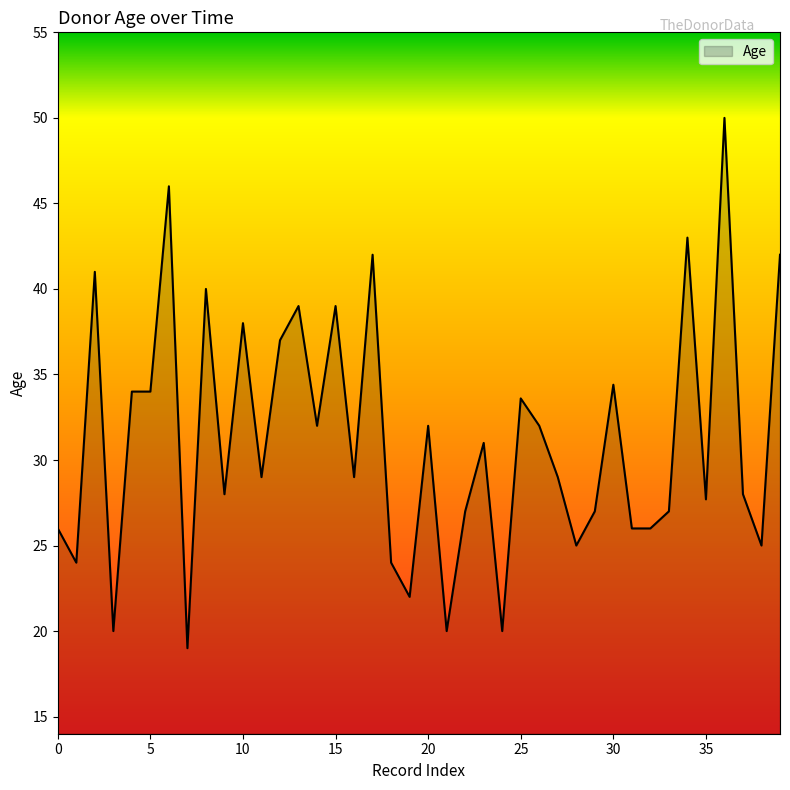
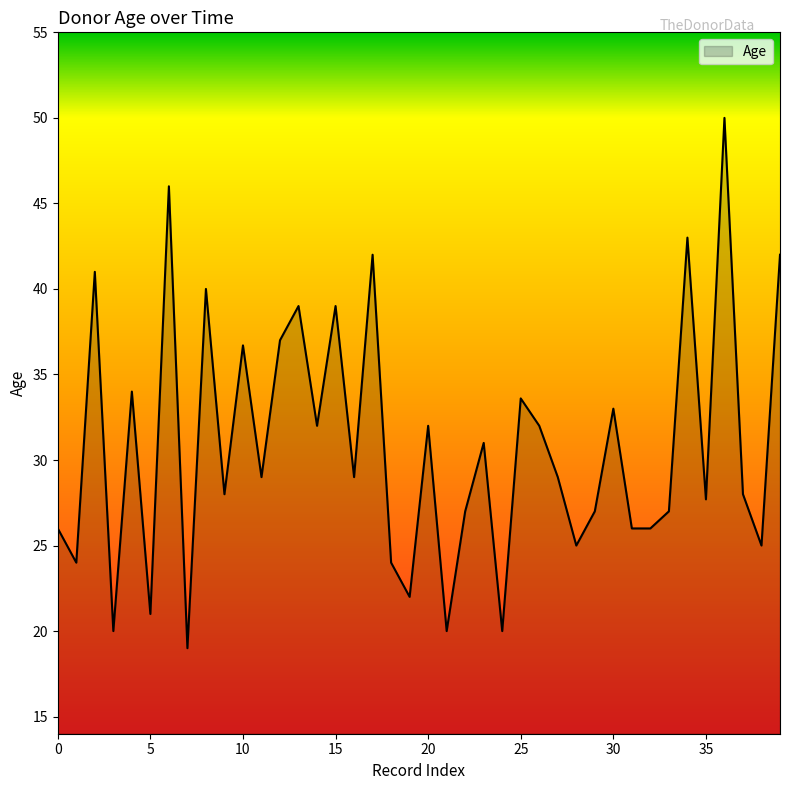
5: 34 -> 21
10: 38.0 -> 36.7
30: 34.4 -> 33.0
